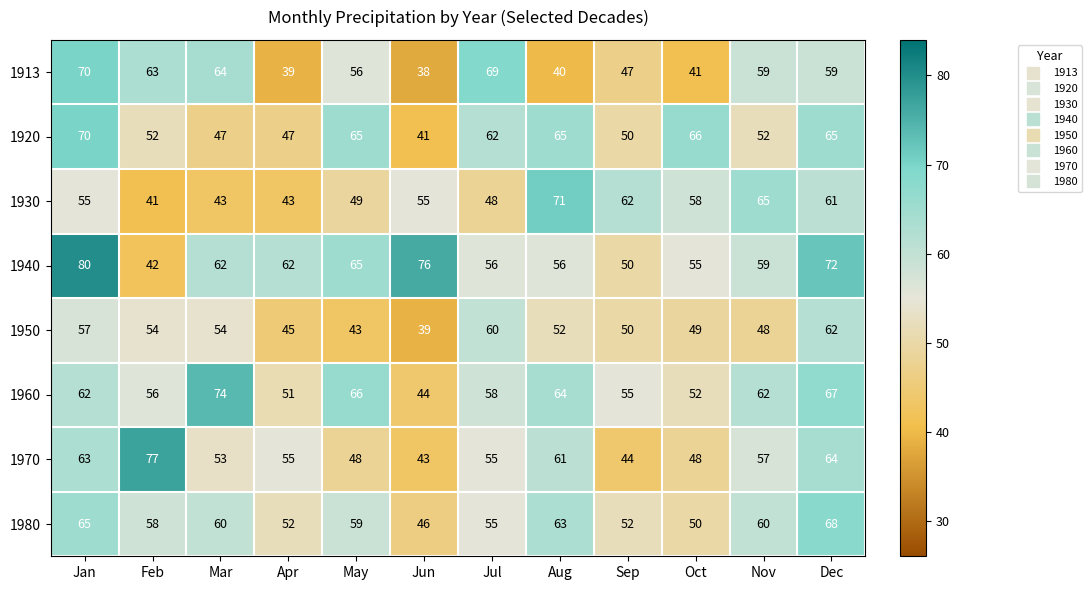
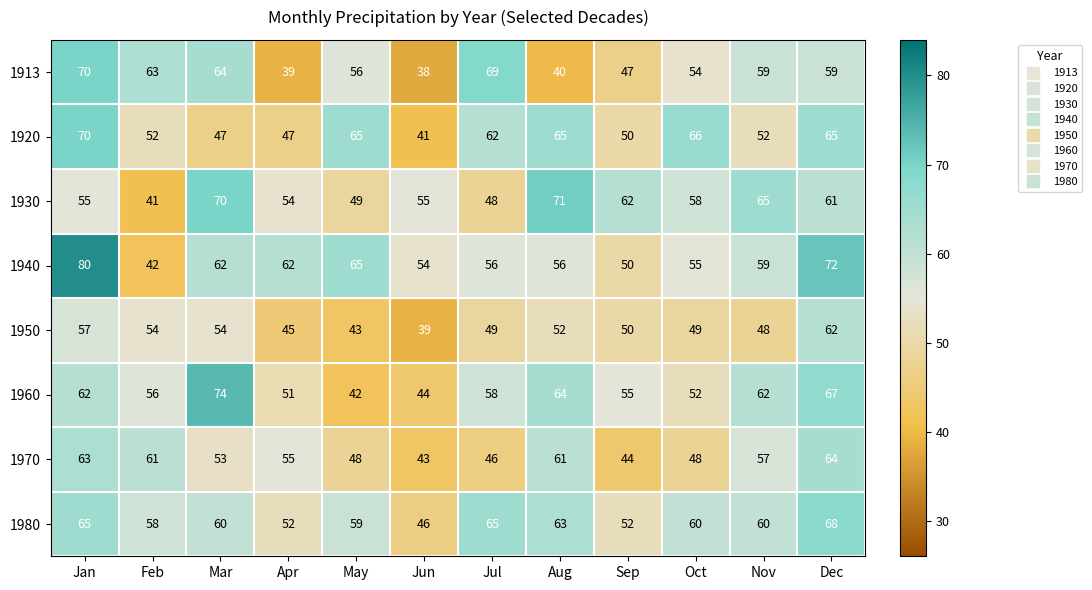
1913, Oct: 41 -> 54
1930, Mar: 43 -> 70
1930, Apr: 43 -> 54
1940, Jun: 76 -> 54
1950, Jul: 60 -> 49
1960, May: 66 -> 42
1970, Feb: 77 -> 61
1970, Jul: 55 -> 46
1980, Jul: 55 -> 65
1980, Oct: 50 -> 60
